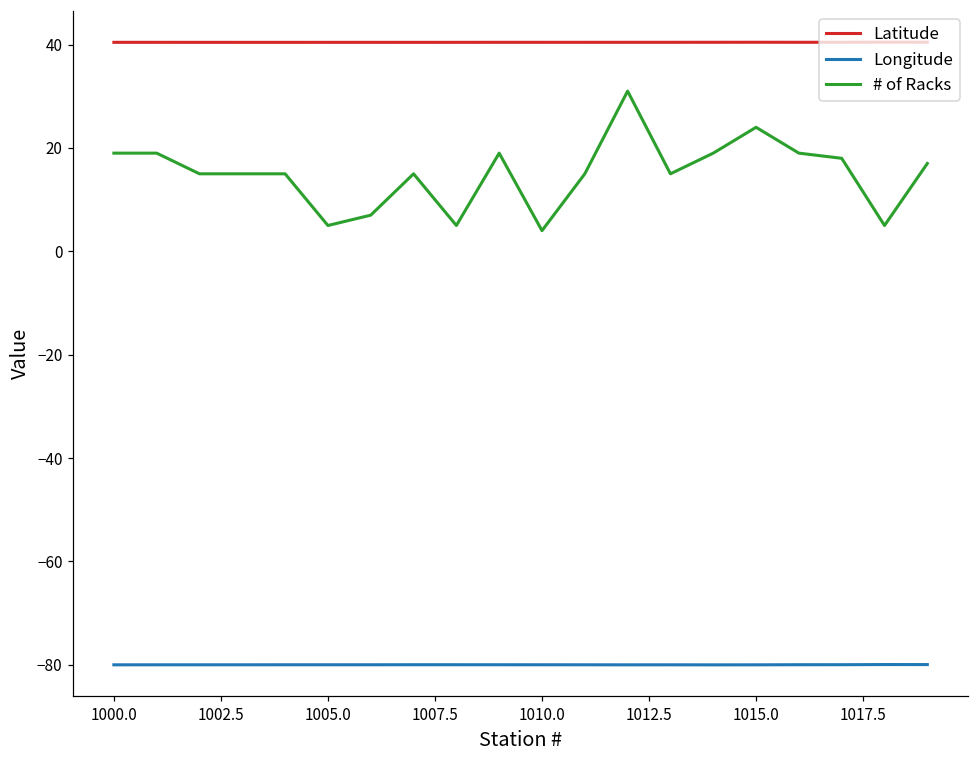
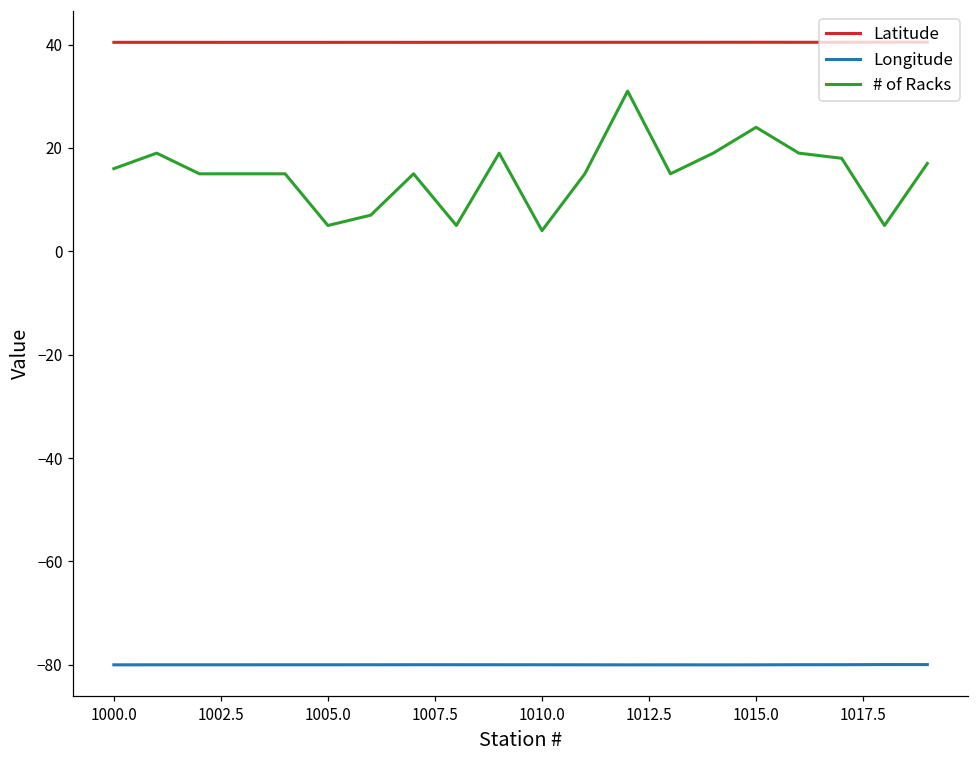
# of Racks, 1000.0: 19 -> 16
